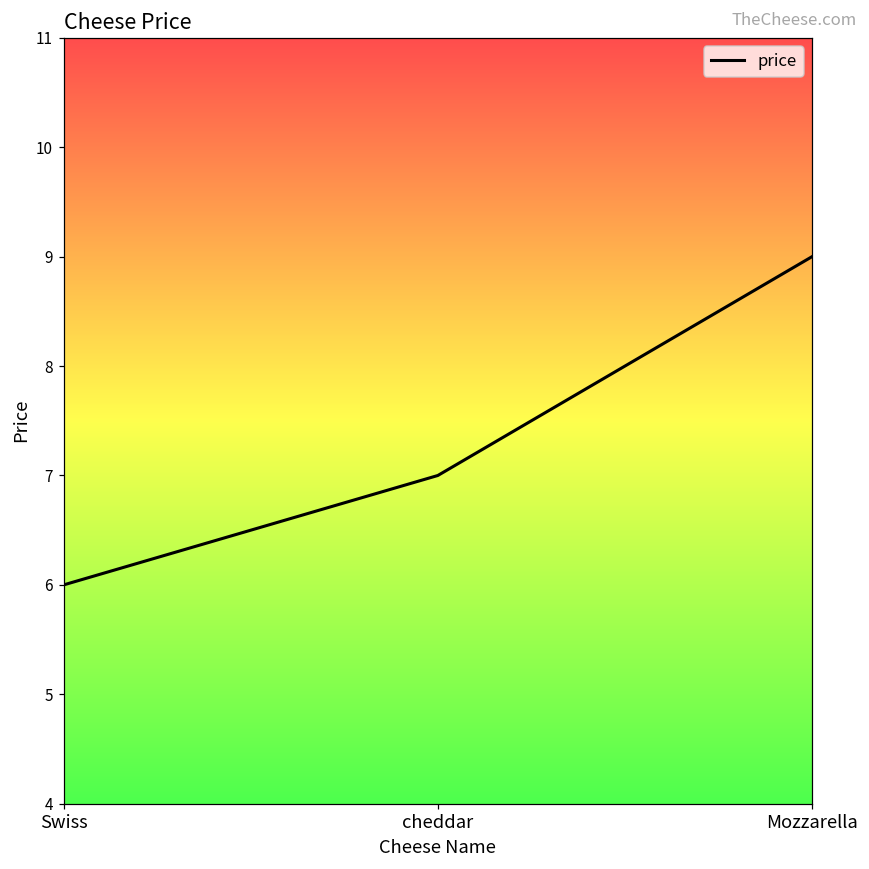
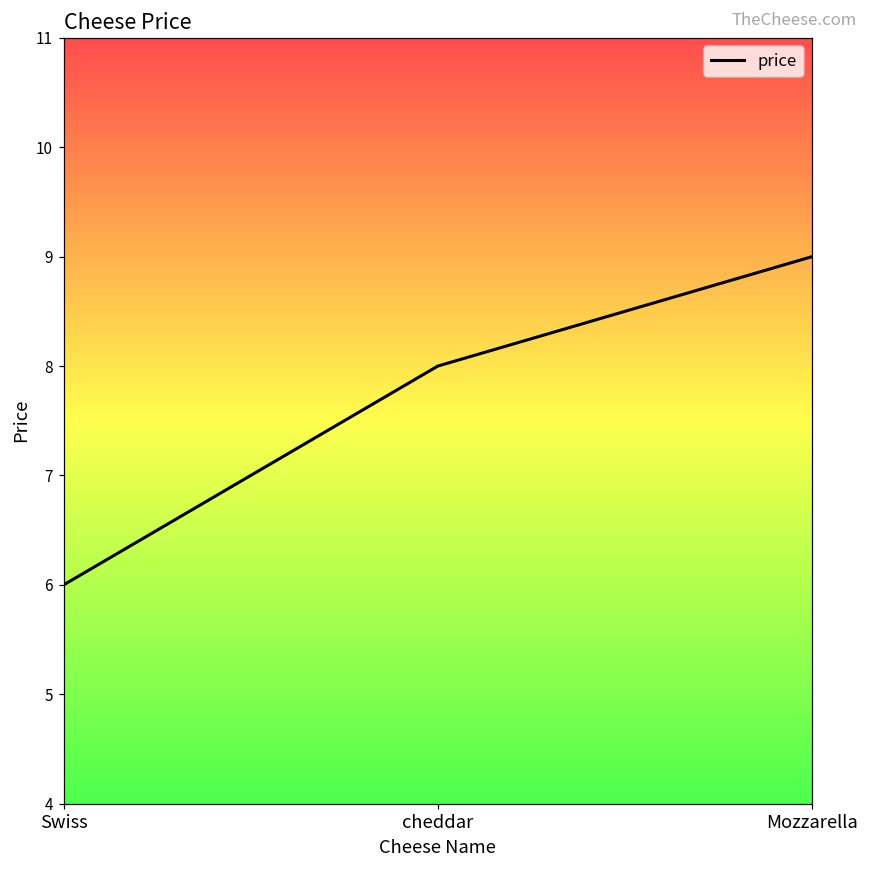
cheddar: 7 -> 8
